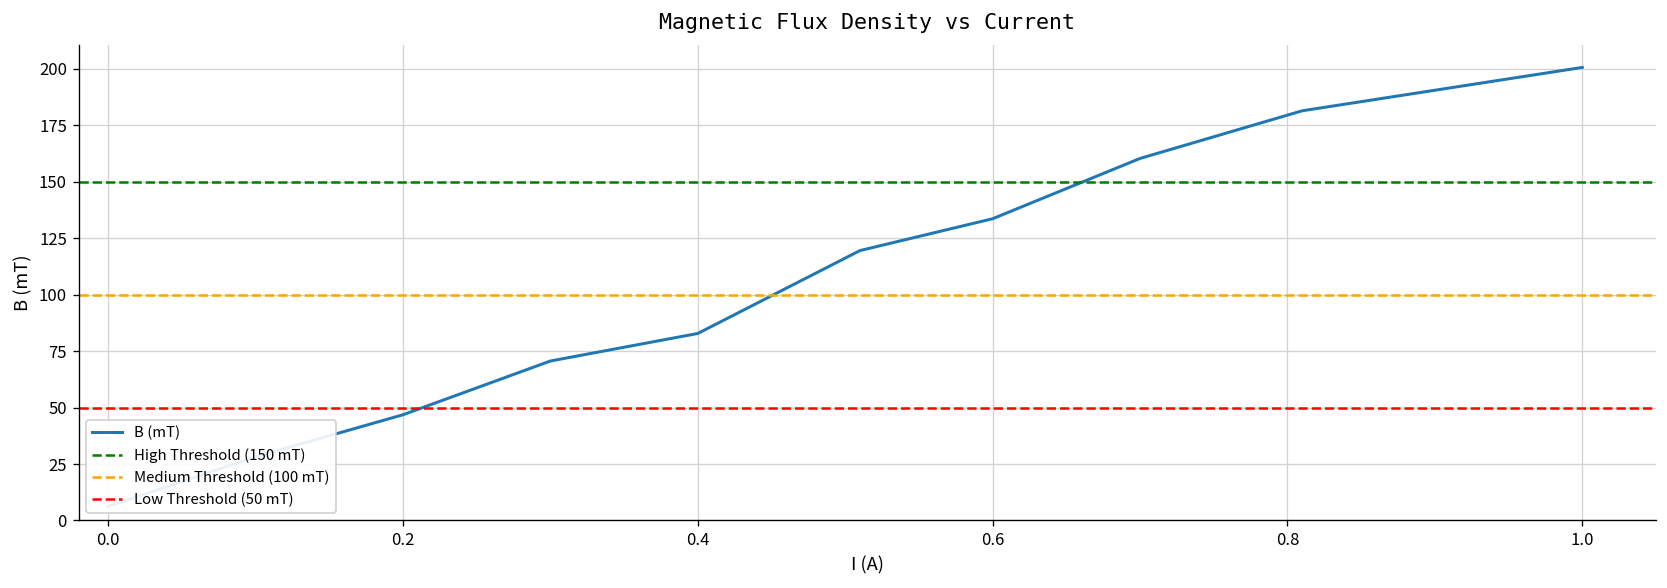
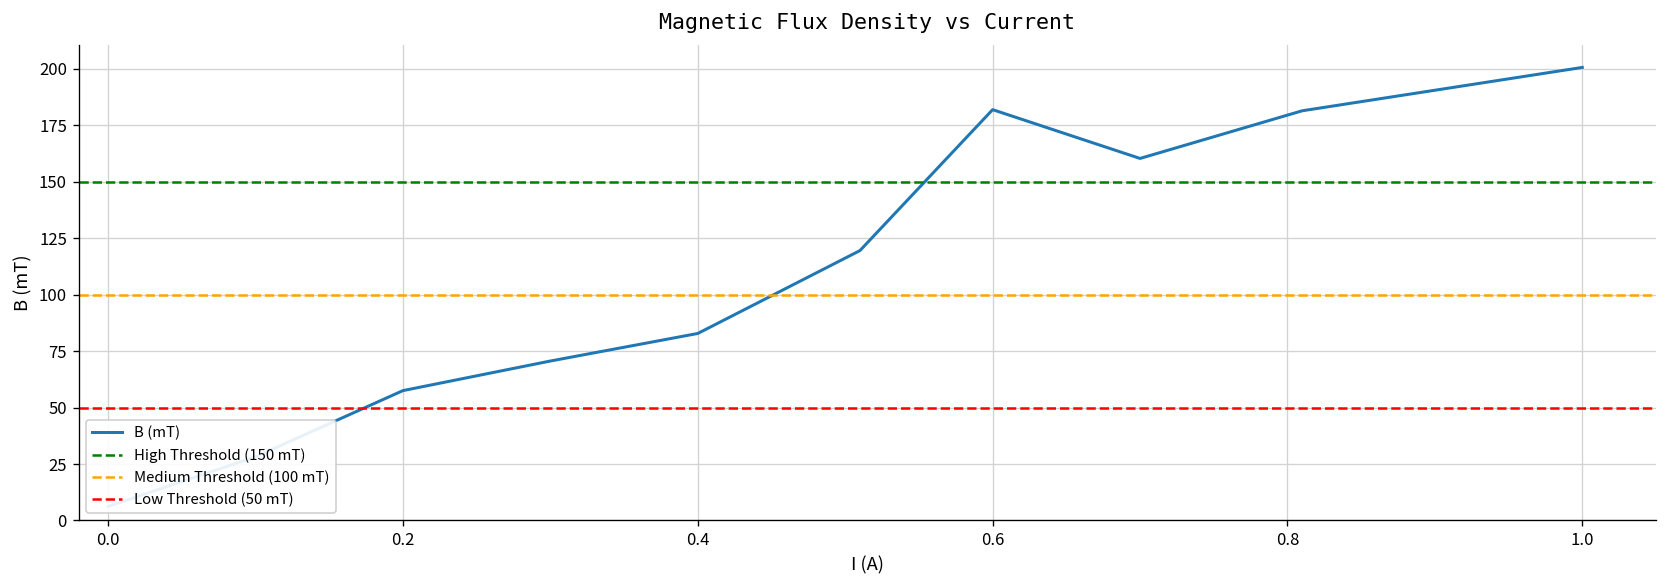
0.2: 47 -> 58
0.6: 134 -> 182
